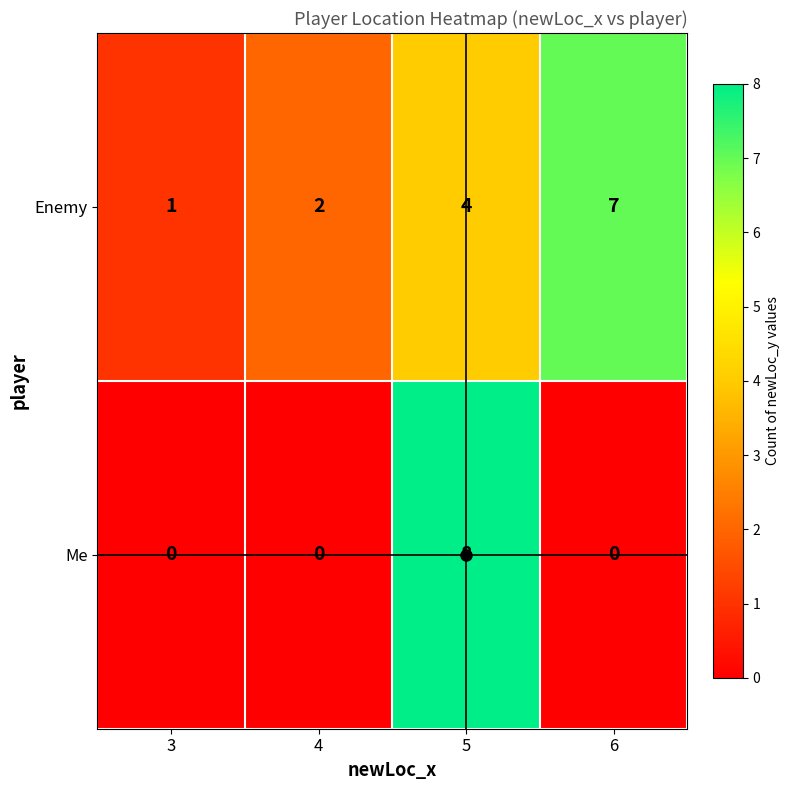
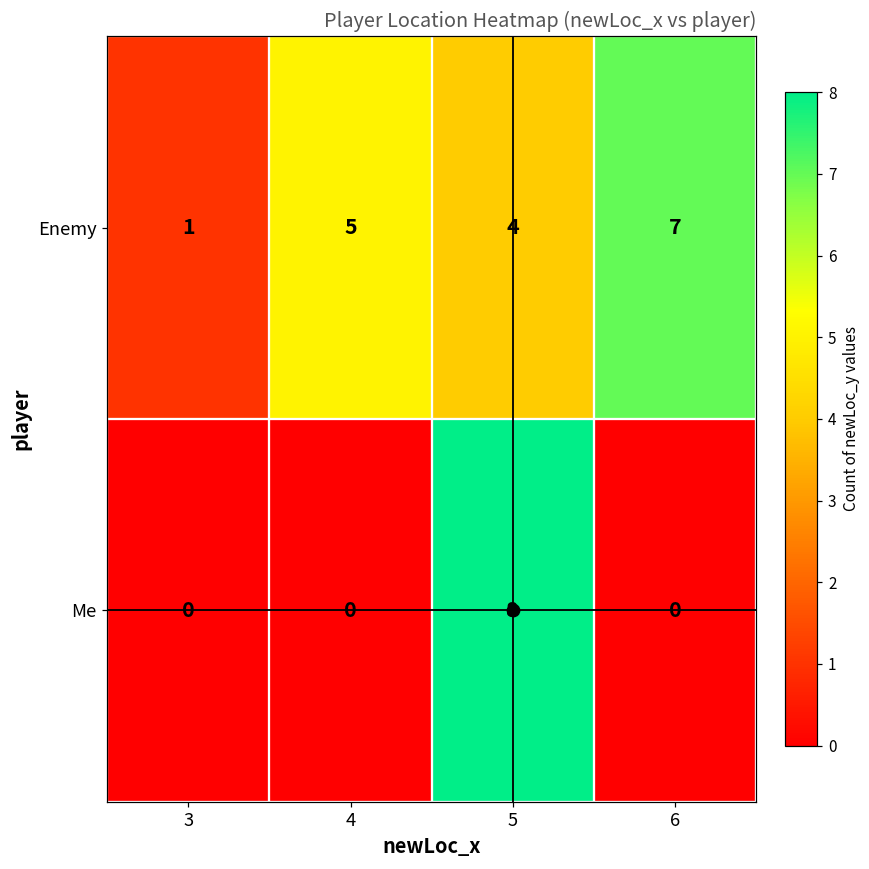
Enemy, 4: 2 -> 5
